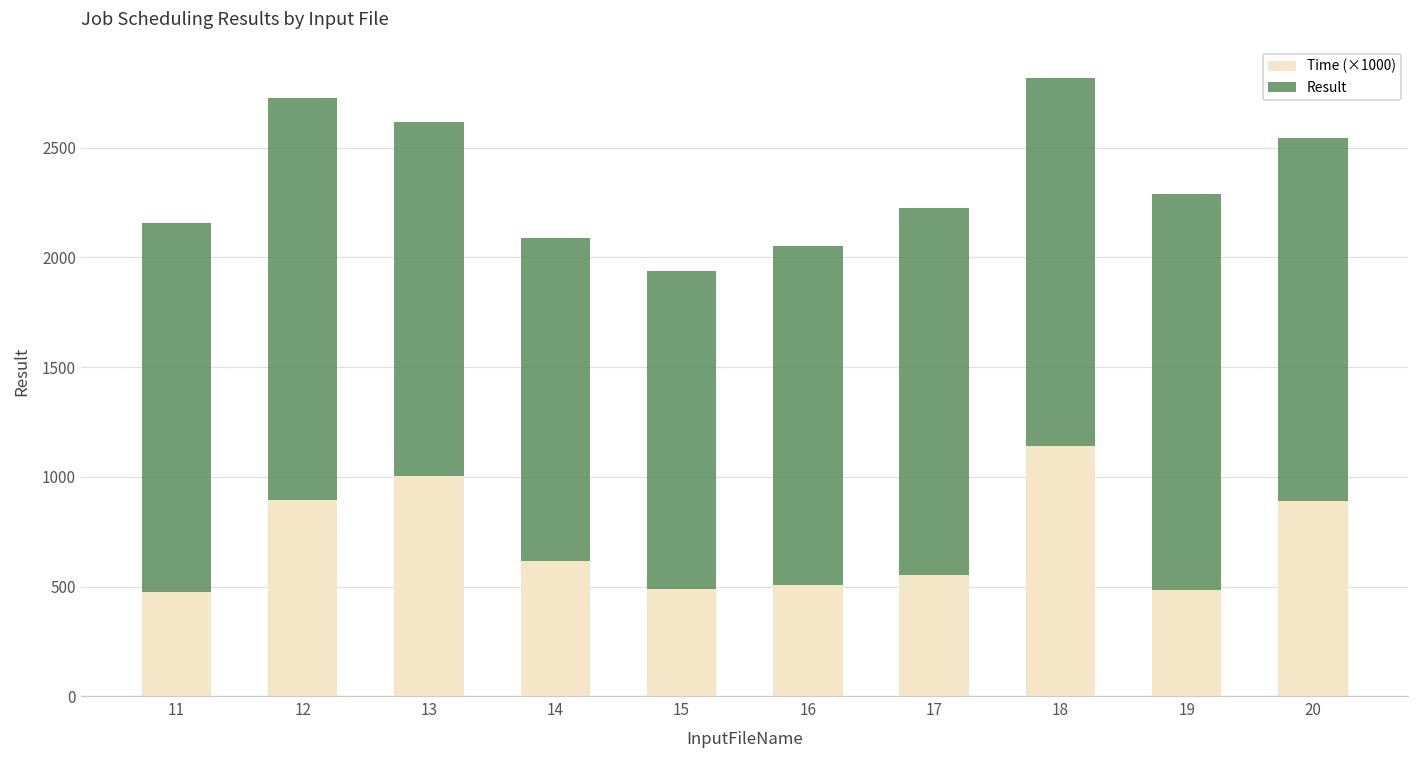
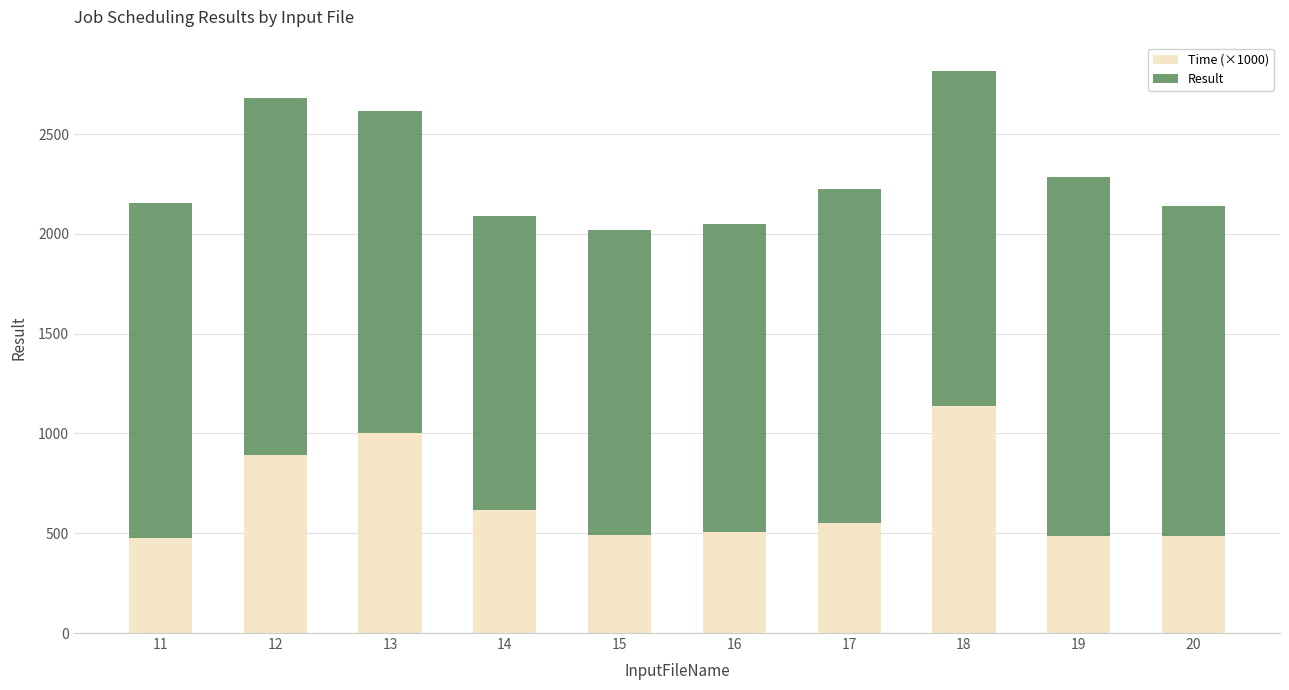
Result, 12: 1830 -> 1790
Result, 15: 1450 -> 1530
Time (×1000), 20: 890 -> 490
